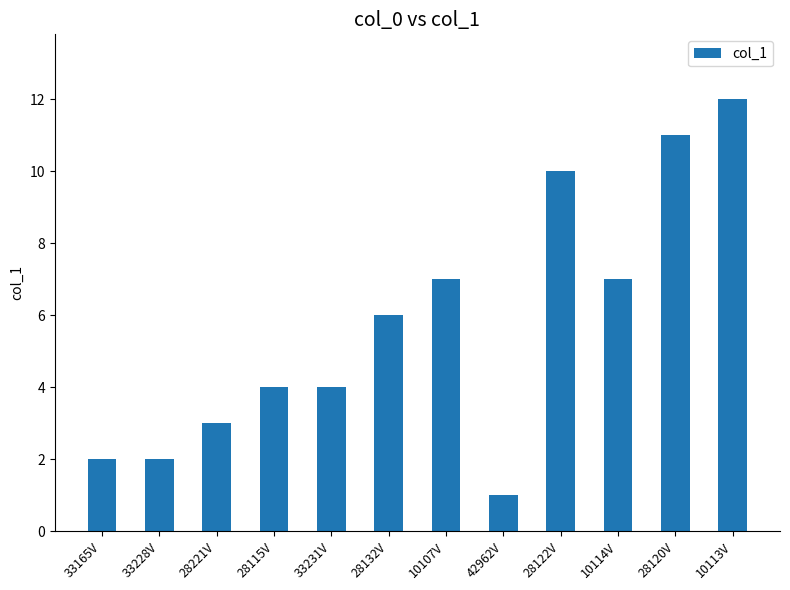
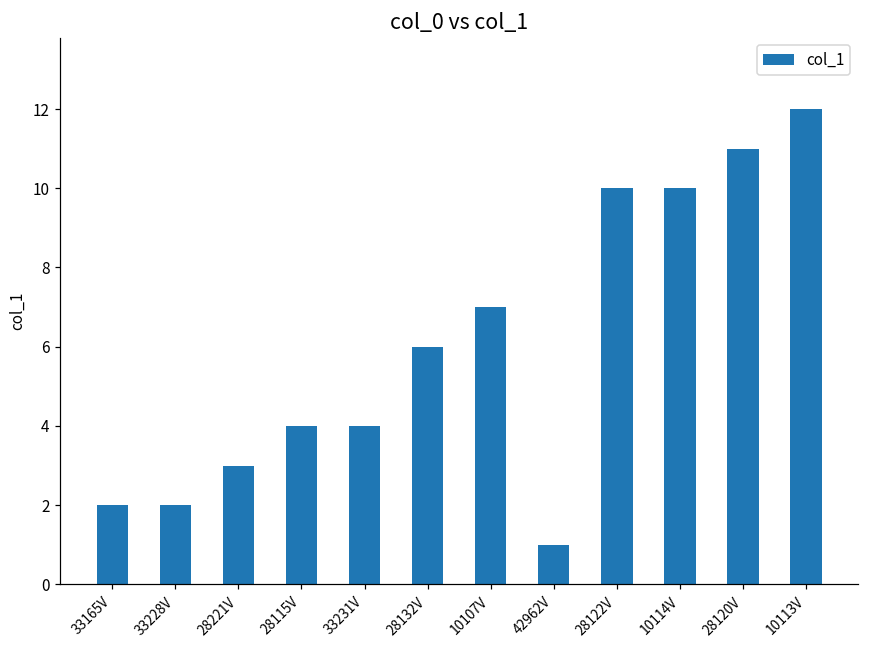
10114V: 7 -> 10
